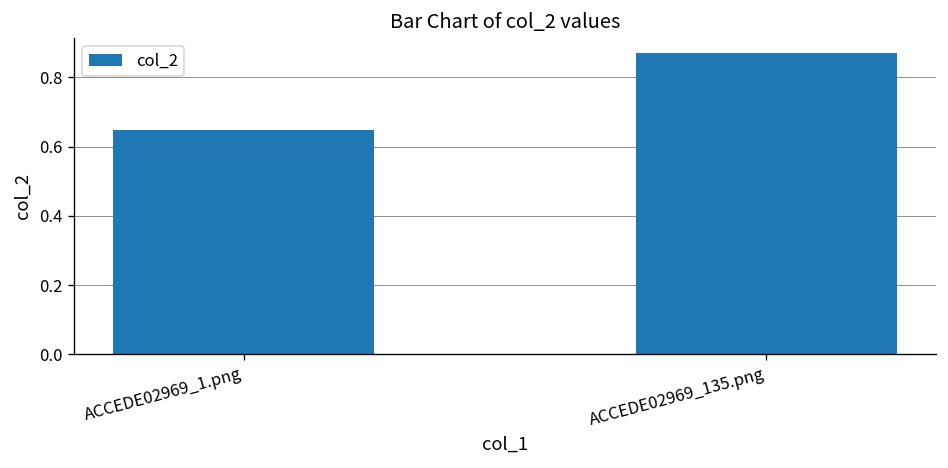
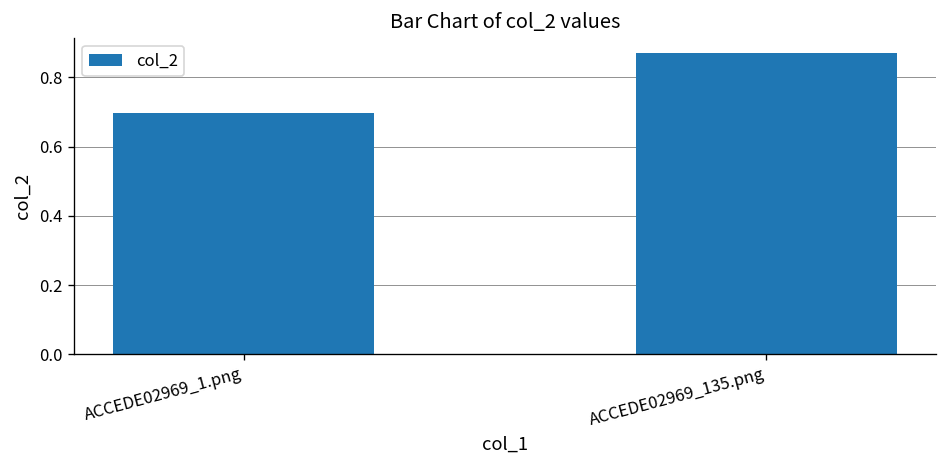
ACCEDE02969_1.png: 0.65 -> 0.70
